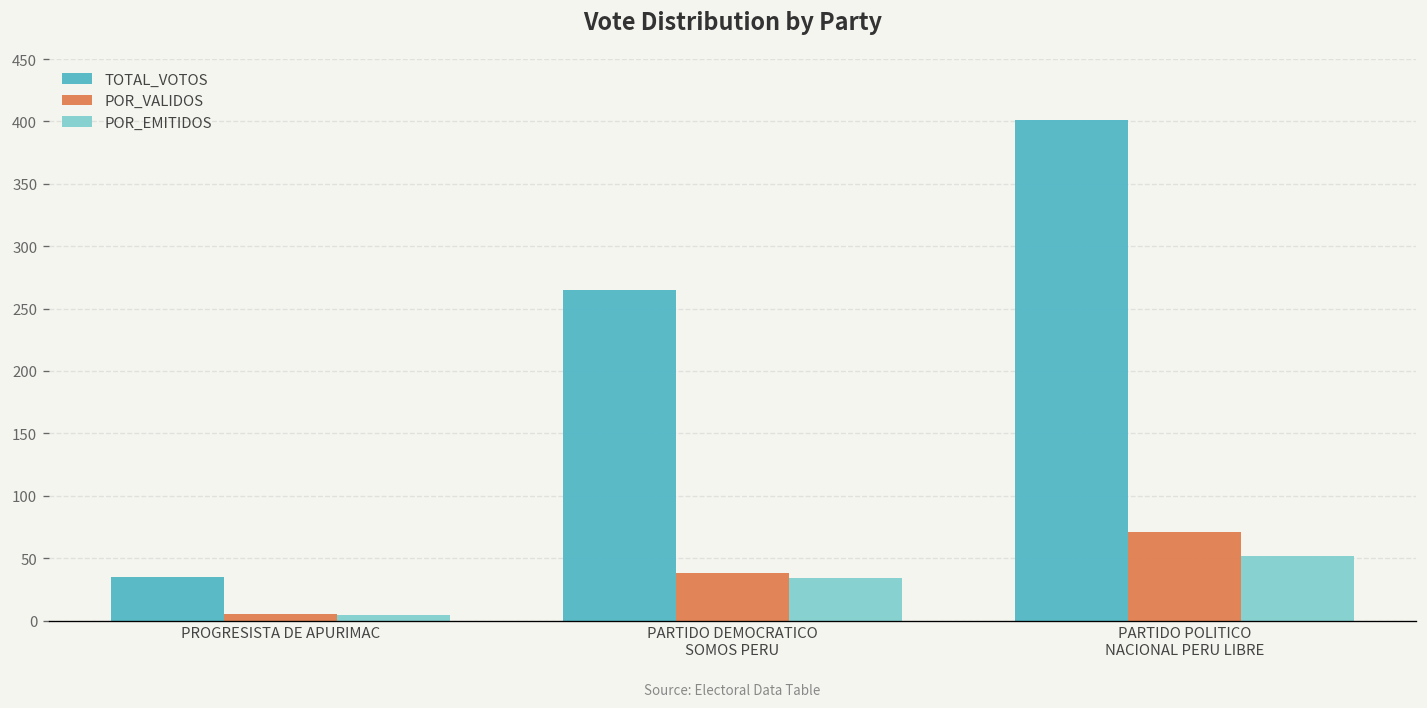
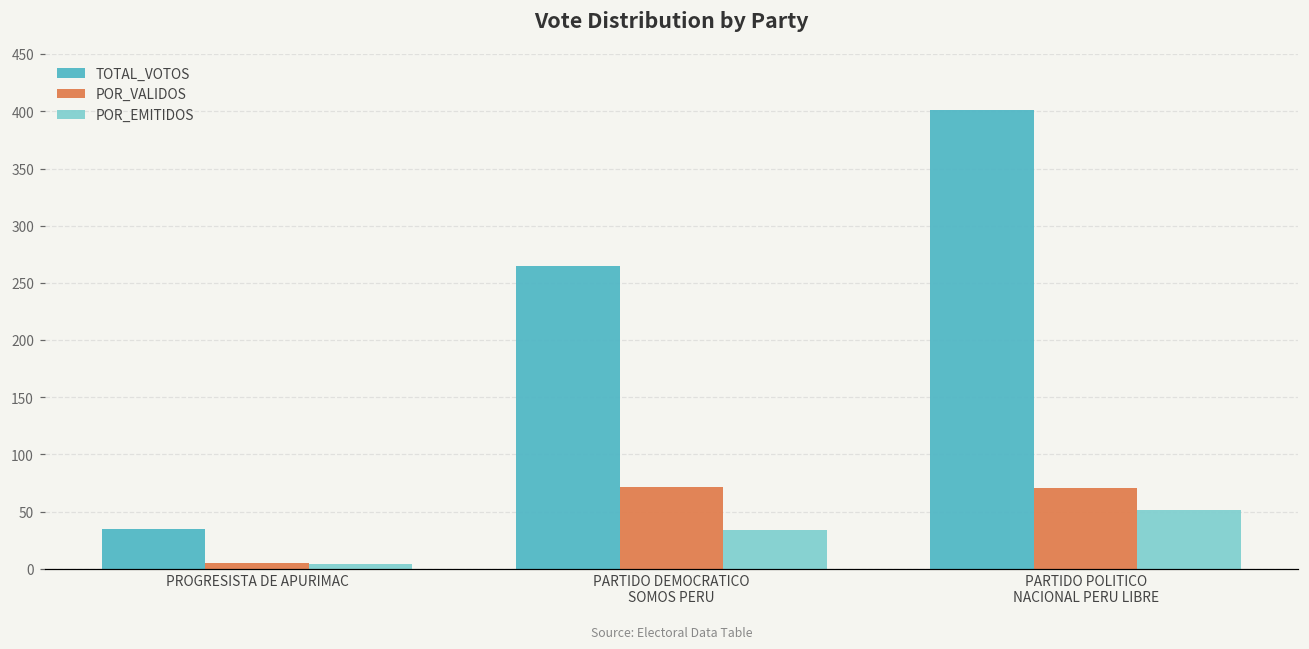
POR_VALIDOS, PARTIDO DEMOCRATICO SOMOS PERU: 38 -> 72
